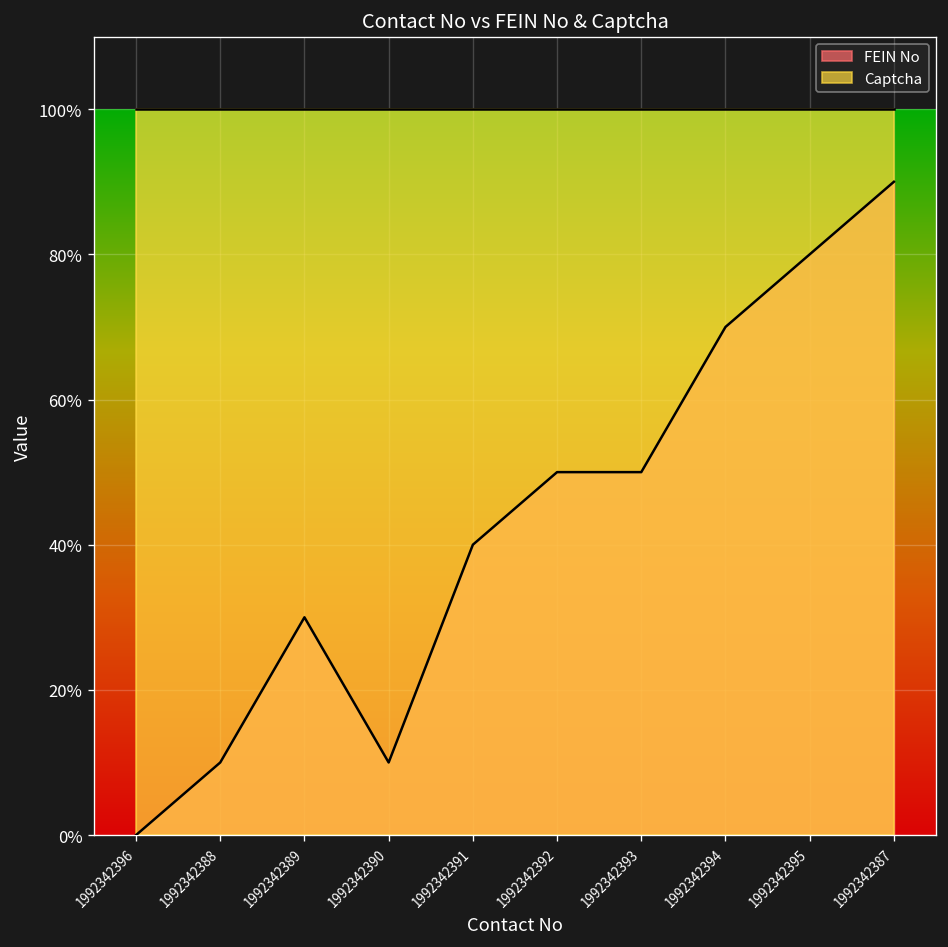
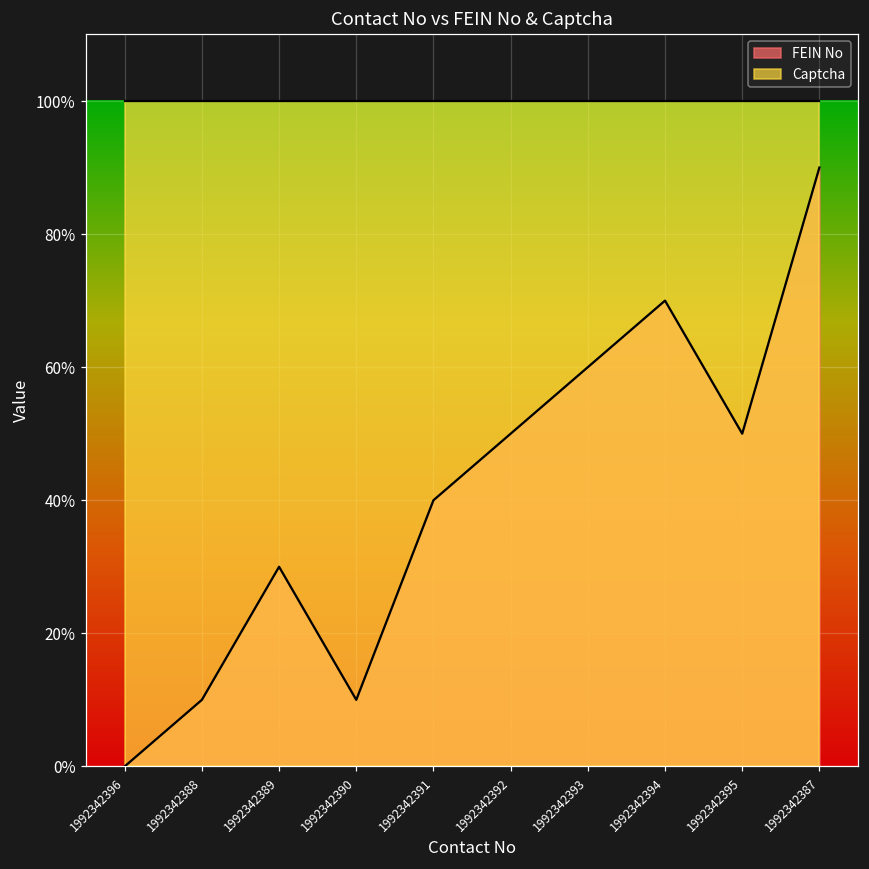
FEIN No, 1992342393: 50% -> 60%
FEIN No, 1992342395: 80% -> 50%
